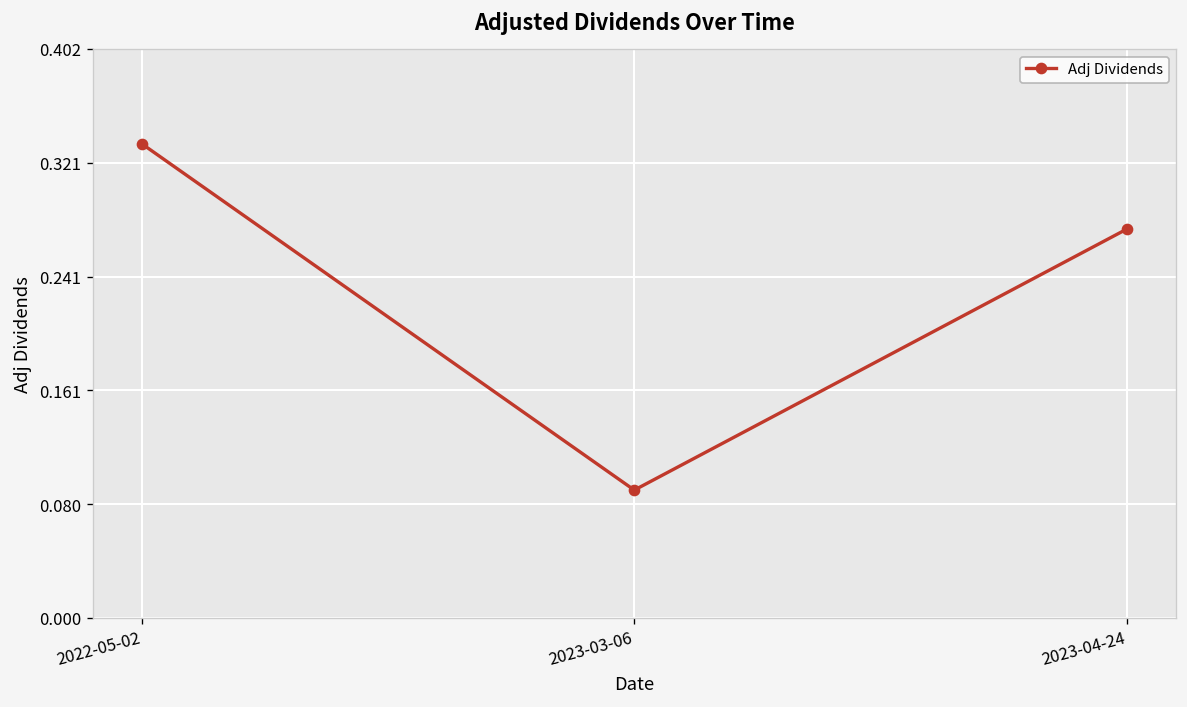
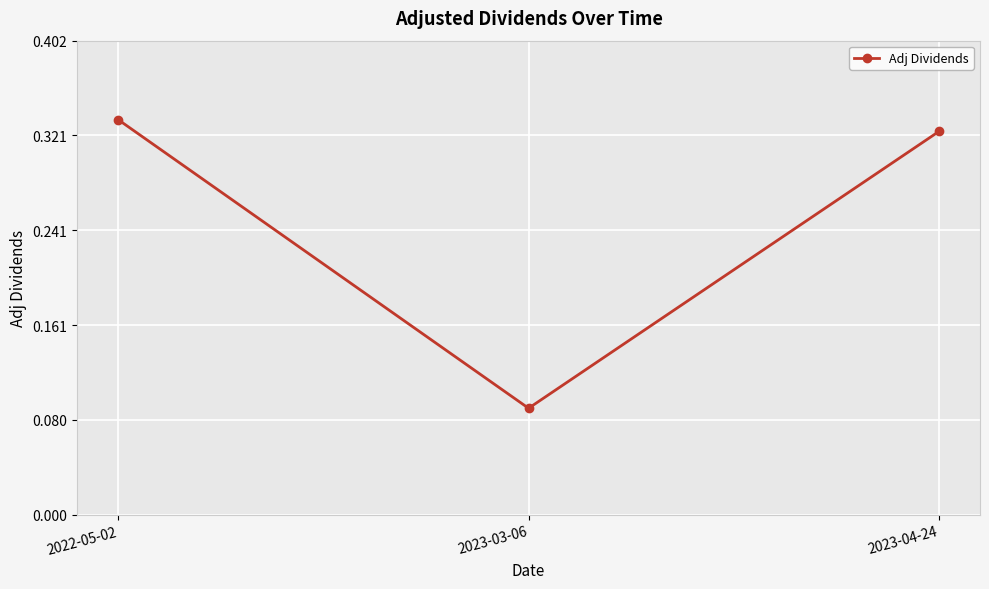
2023-04-24: 0.275 -> 0.325
